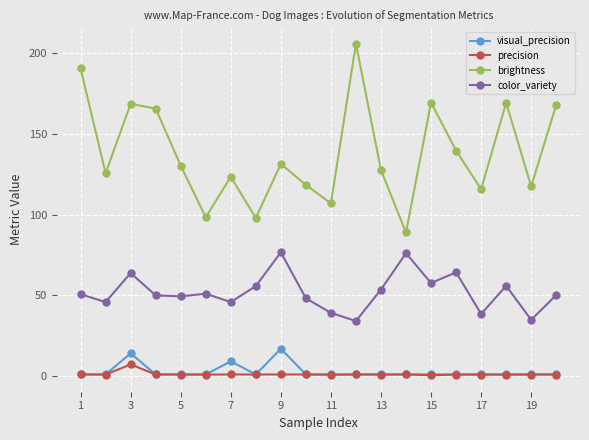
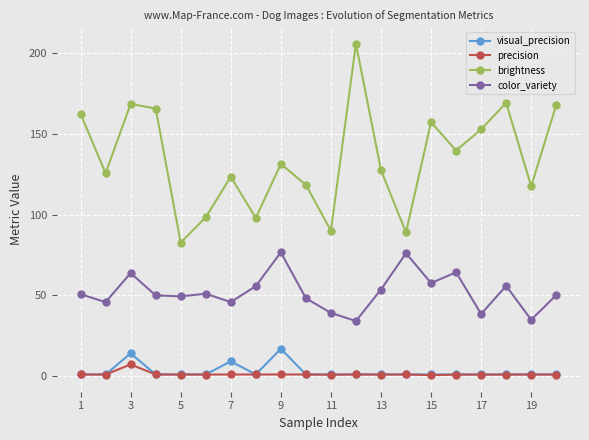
brightness, 1: 191 -> 163
brightness, 5: 130 -> 83
brightness, 11: 107 -> 90
brightness, 15: 170 -> 157
brightness, 17: 116 -> 153
